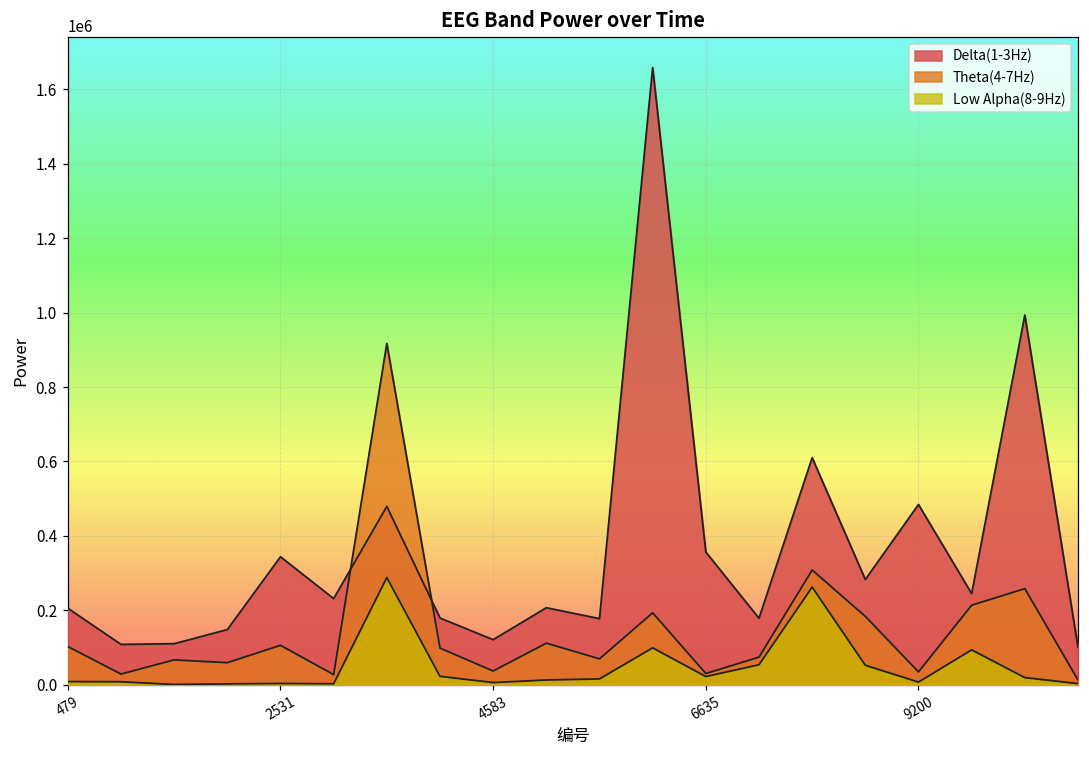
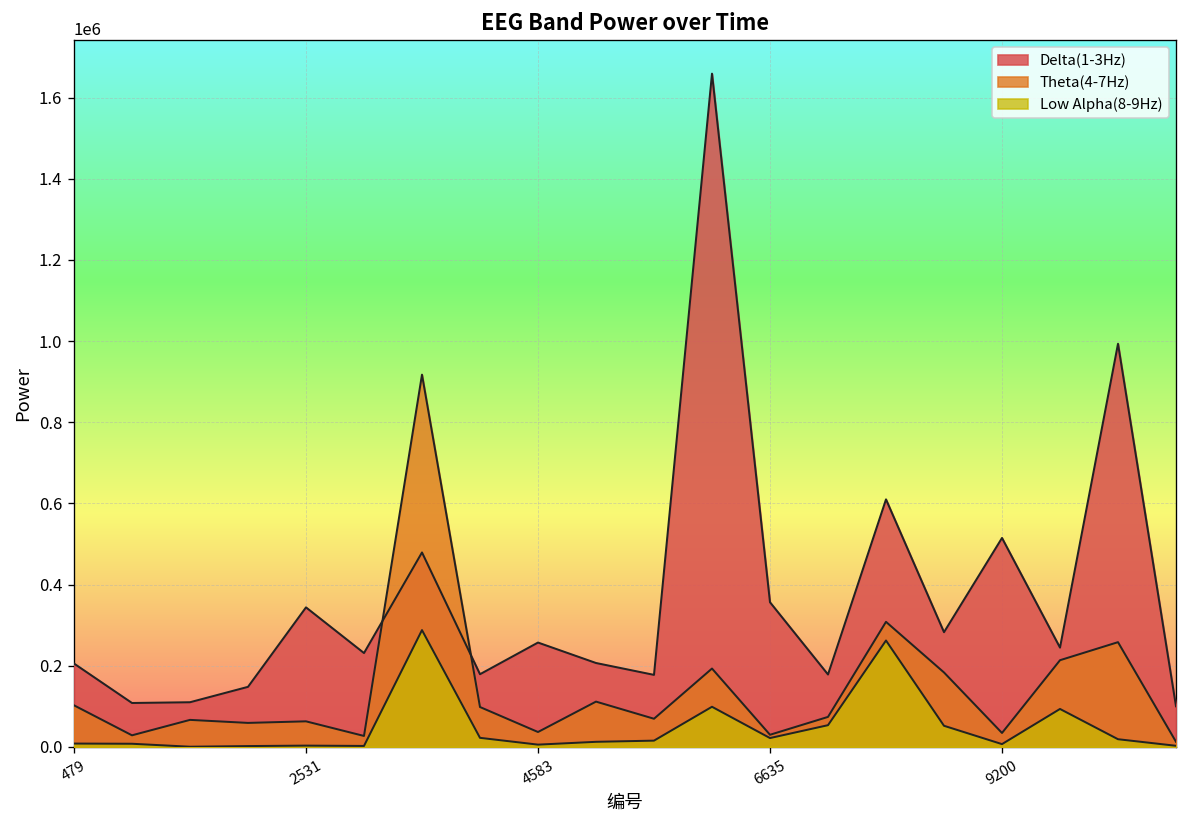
Theta(4-7Hz), 2531: 110000 -> 60000
Delta(1-3Hz), 4583: 120000 -> 260000
Delta(1-3Hz), 9200: 480000 -> 510000
